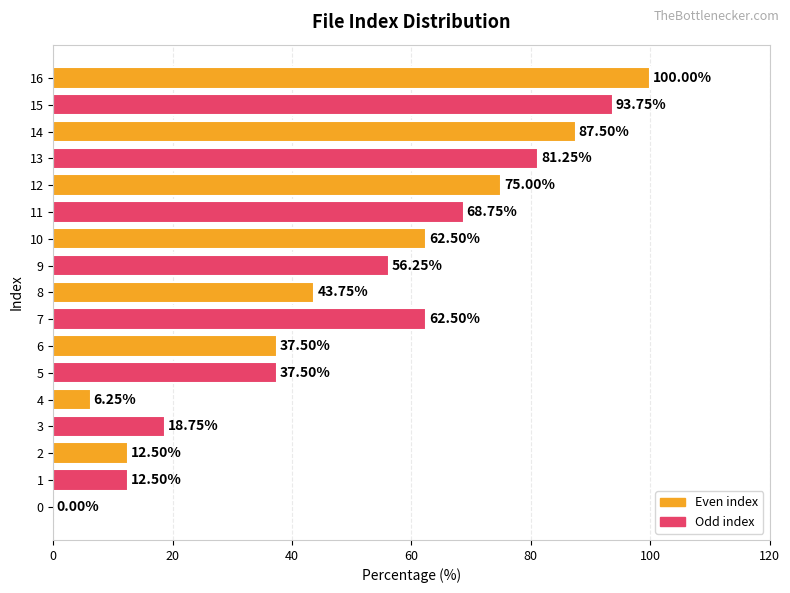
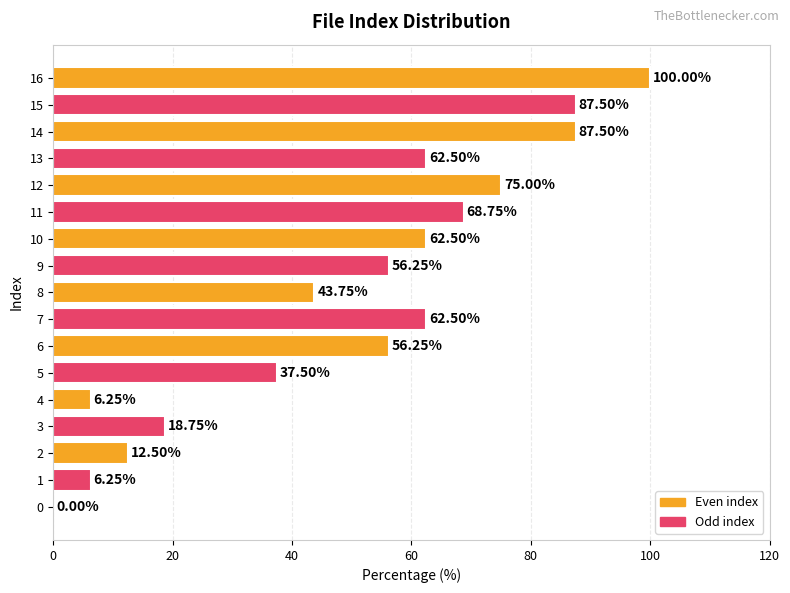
15: 93.75% -> 87.50%
13: 81.25% -> 62.50%
6: 37.50% -> 56.25%
1: 12.50% -> 6.25%
